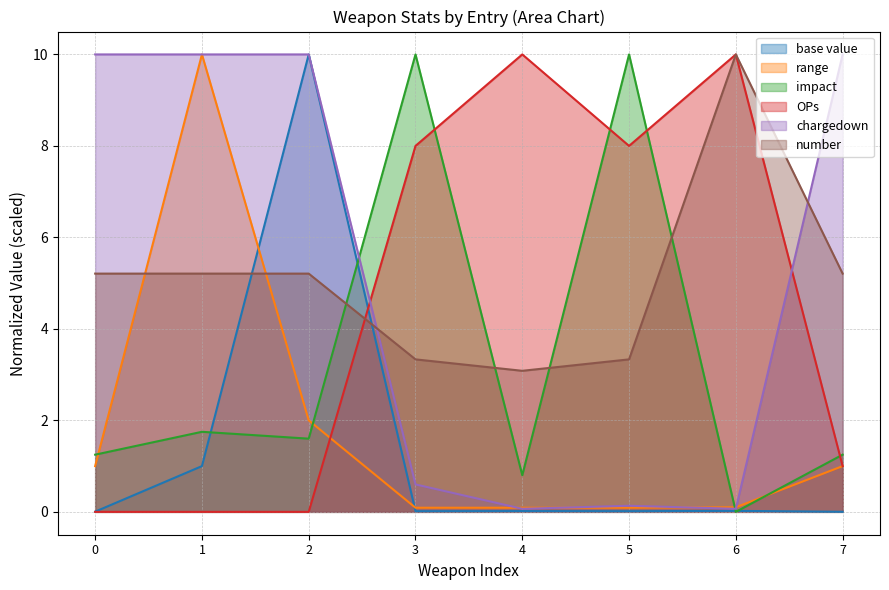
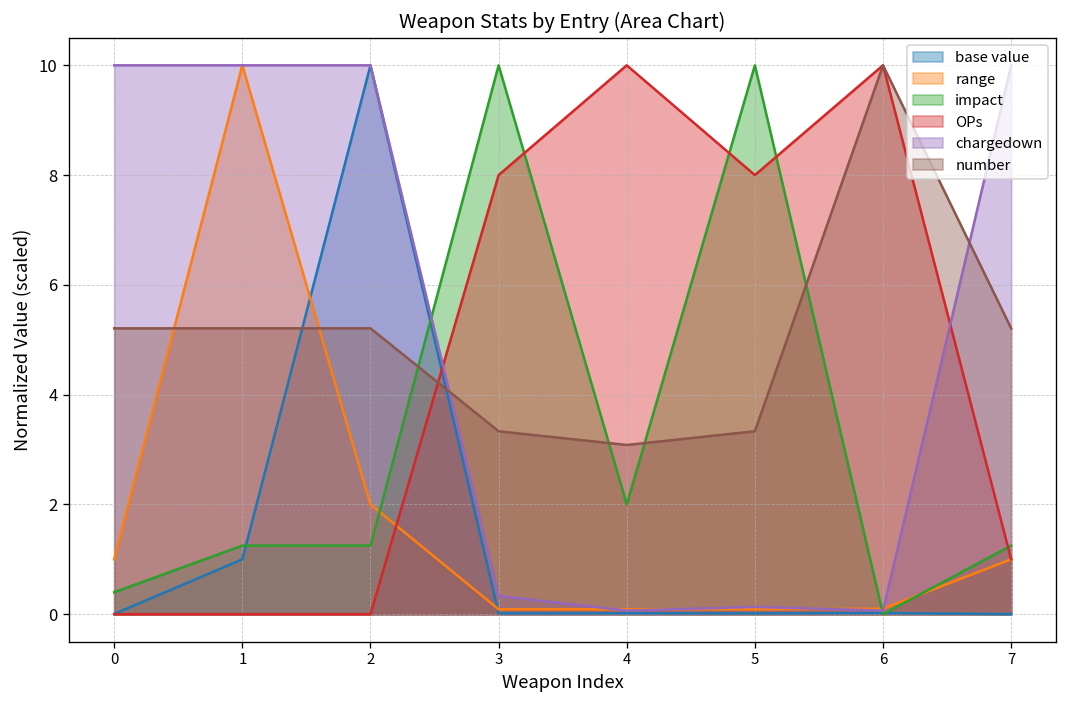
impact, 0: 1.3 -> 0.4
impact, 1: 1.8 -> 1.3
impact, 2: 1.6 -> 1.3
chargedown, 3: 0.6 -> 0.3
impact, 4: 0.8 -> 2.0
